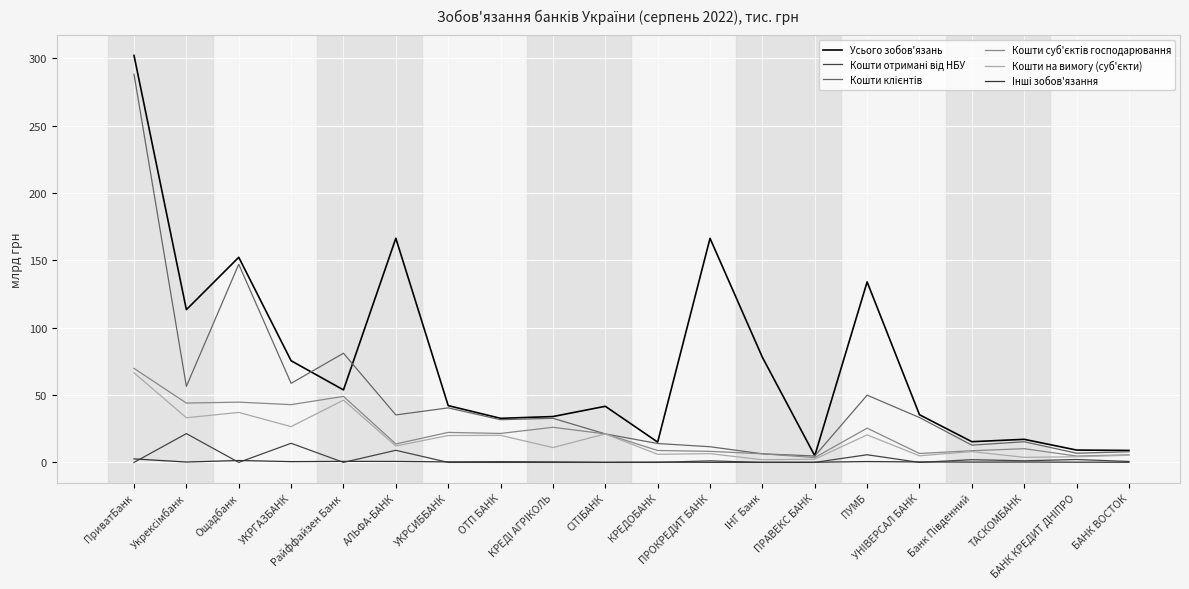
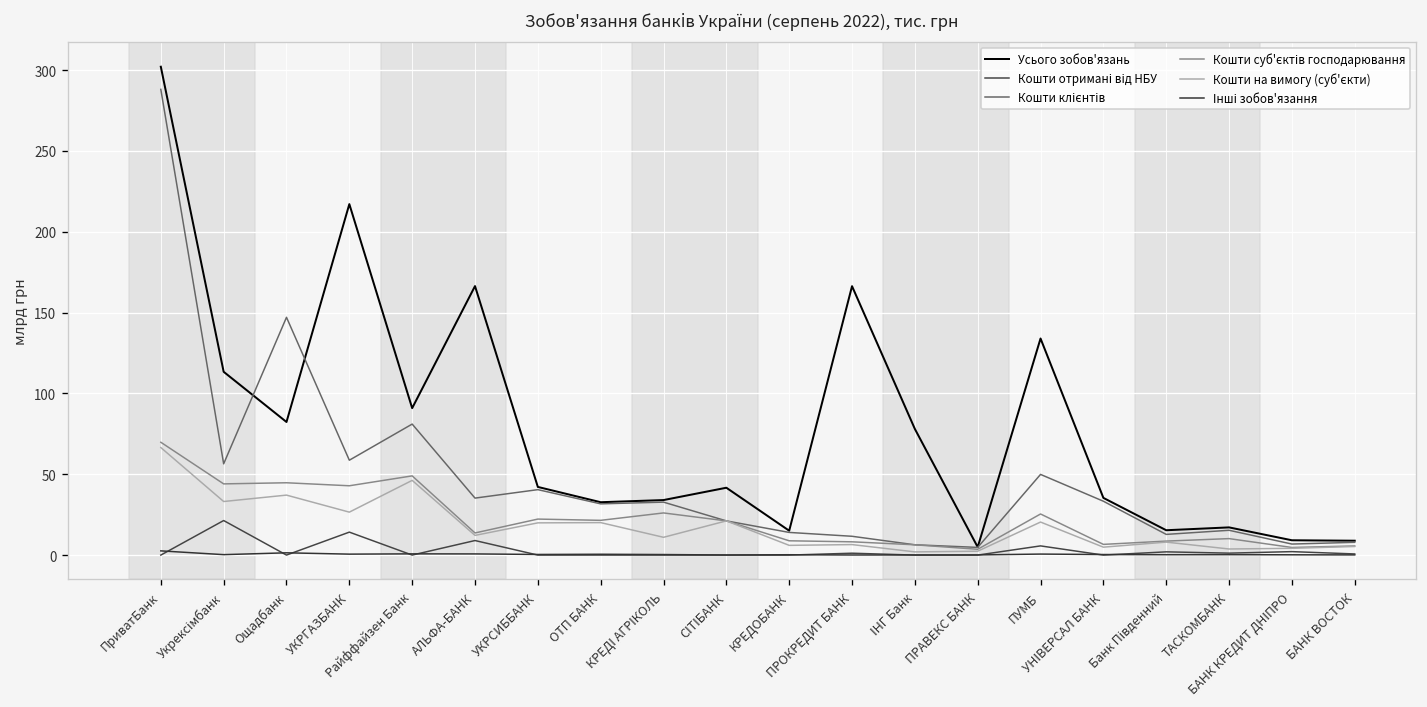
Усього зобов'язань, Ощадбанк: 152 -> 82
Усього зобов'язань, УКРГАЗБАНК: 75 -> 217
Усього зобов'язань, Райффайзен Банк: 54 -> 91
